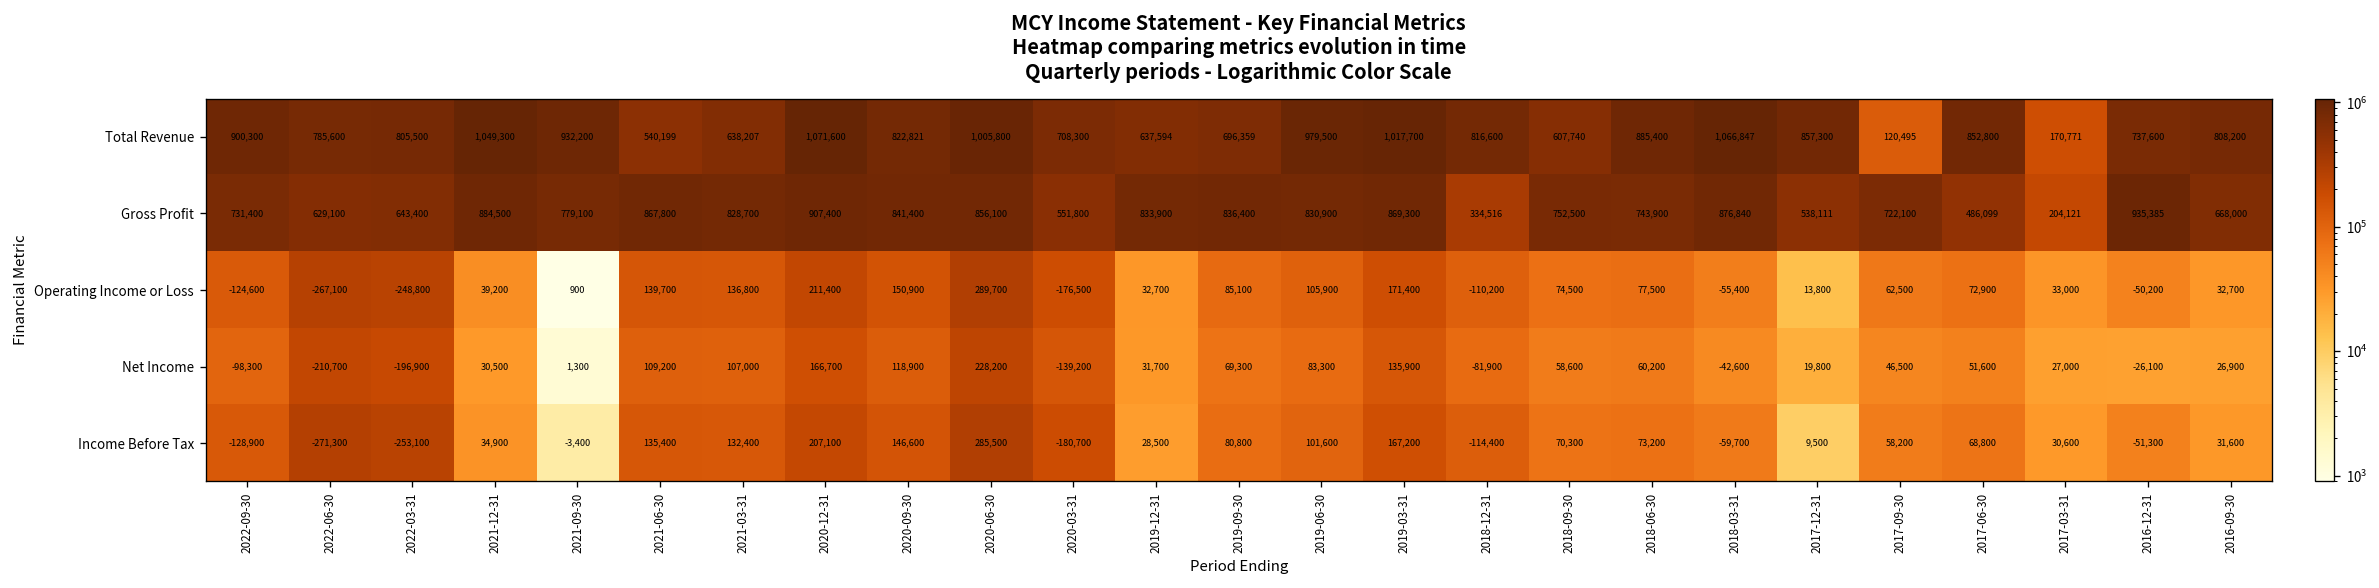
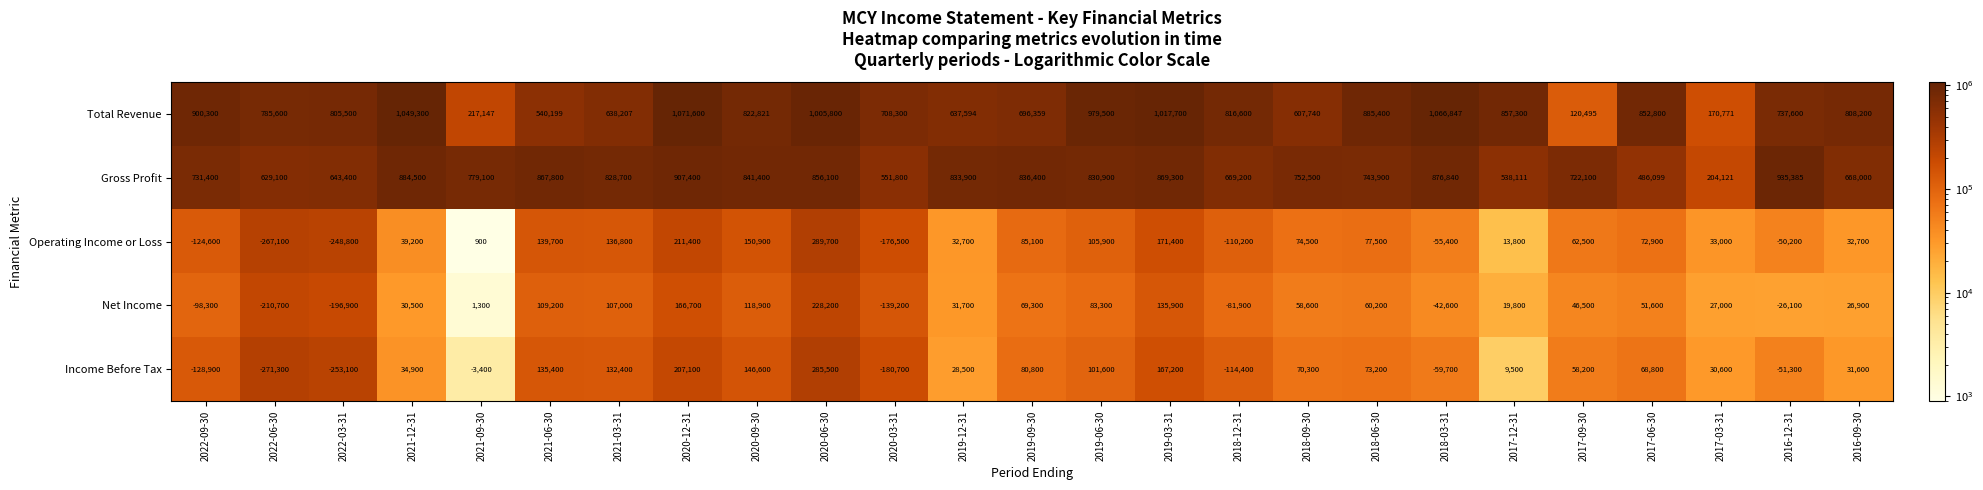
Total Revenue, 2021-09-30: 932,200 -> 217,147
Gross Profit, 2018-12-31: 334,516 -> 669,200
